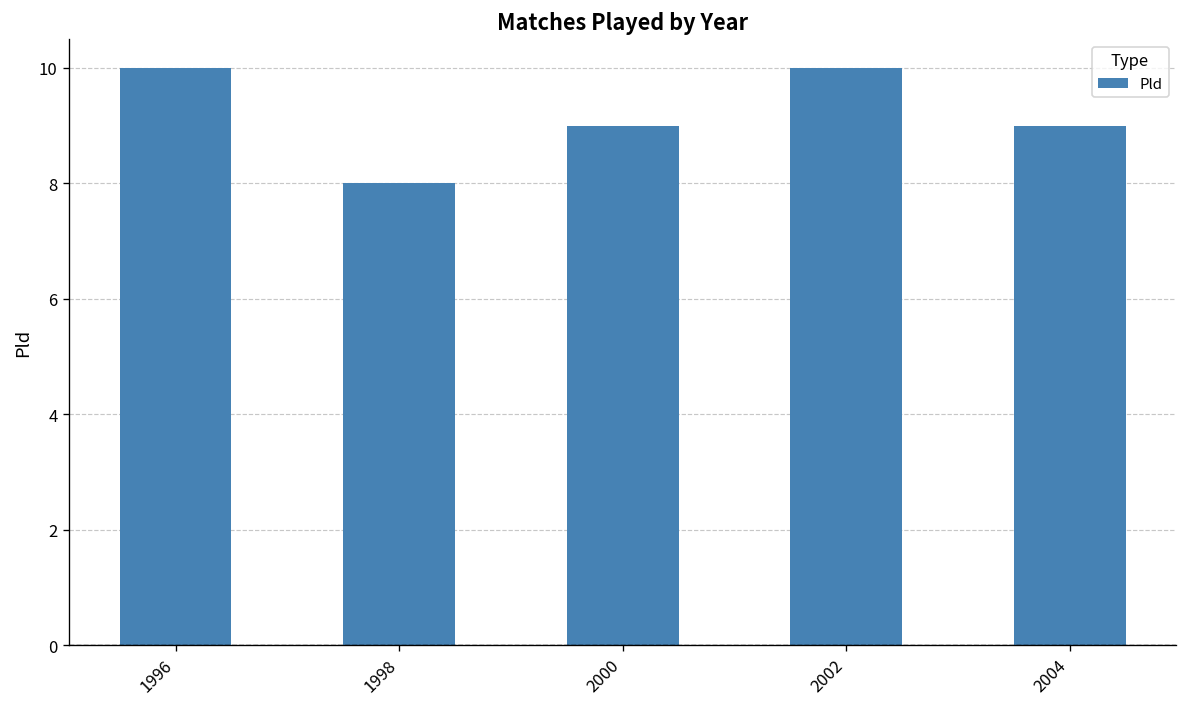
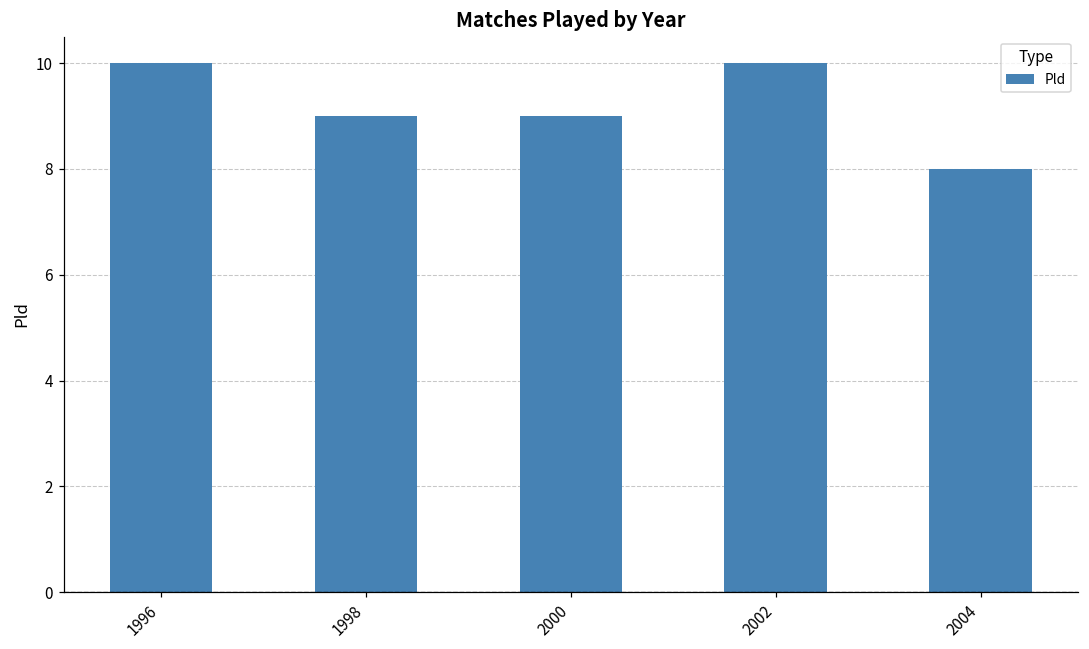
1998: 8 -> 9
2004: 9 -> 8
